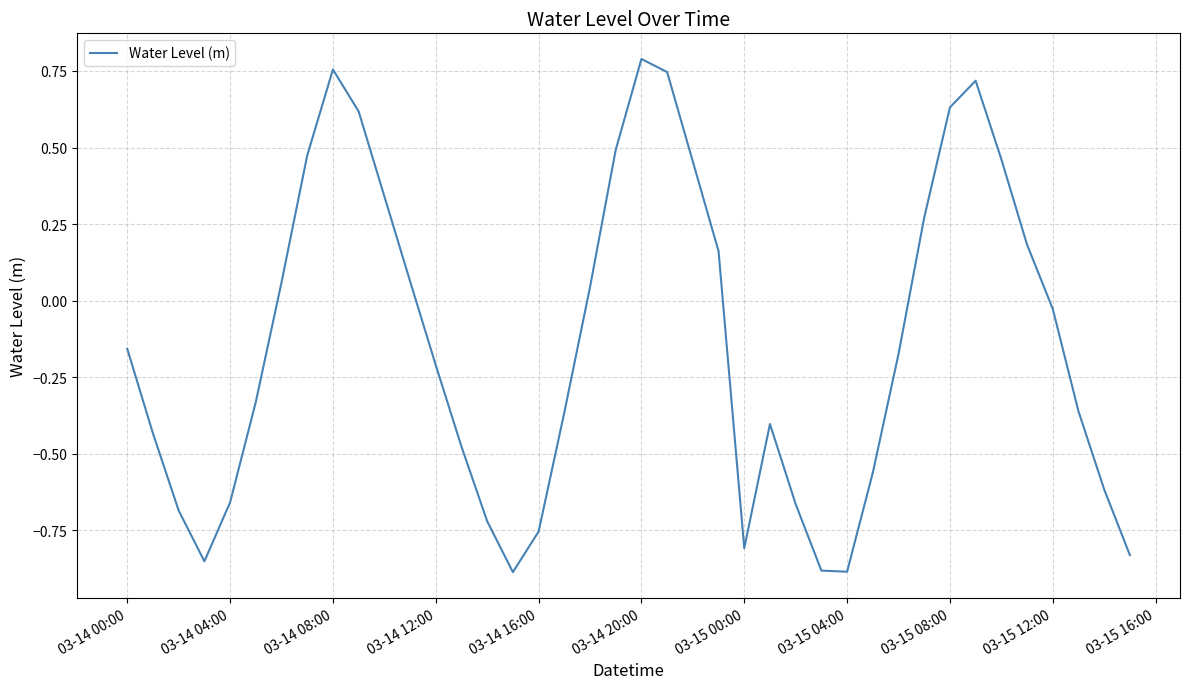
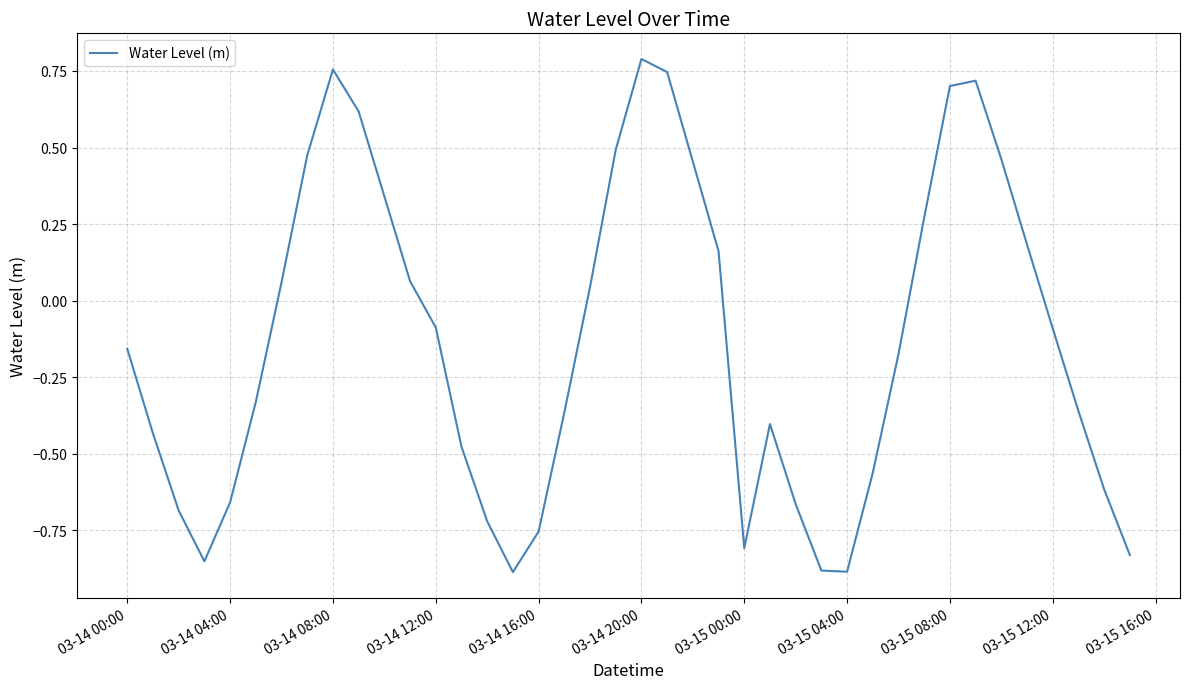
03-14 12:00: -0.21 -> -0.09
03-15 08:00: 0.63 -> 0.70
03-15 12:00: -0.03 -> -0.09
